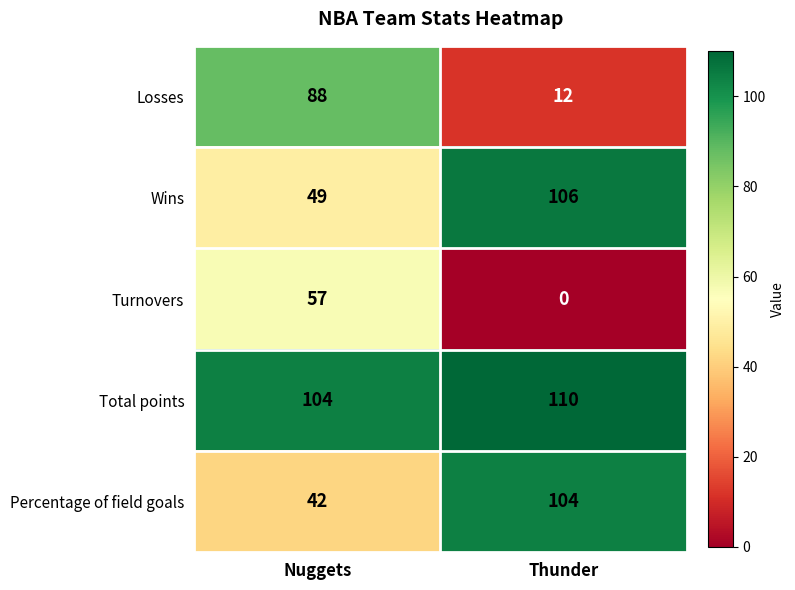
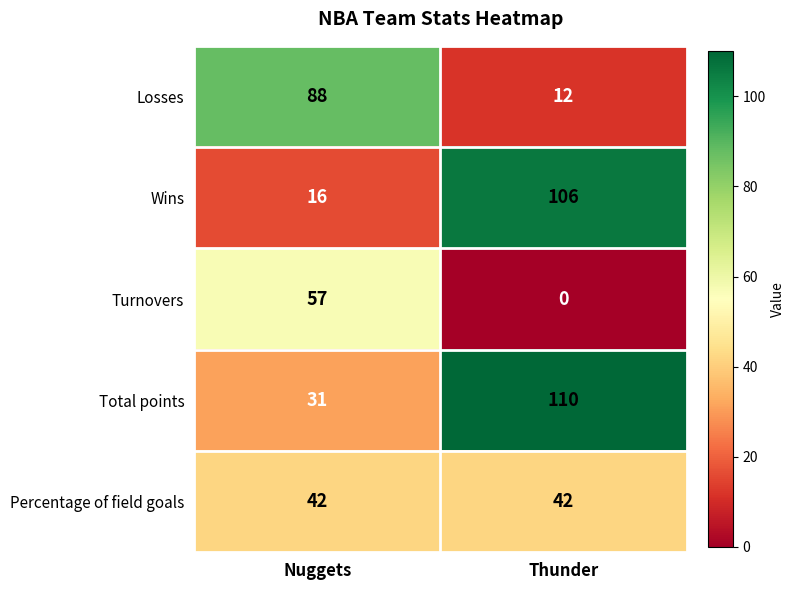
Wins, Nuggets: 49 -> 16
Total points, Nuggets: 104 -> 31
Percentage of field goals, Thunder: 104 -> 42
